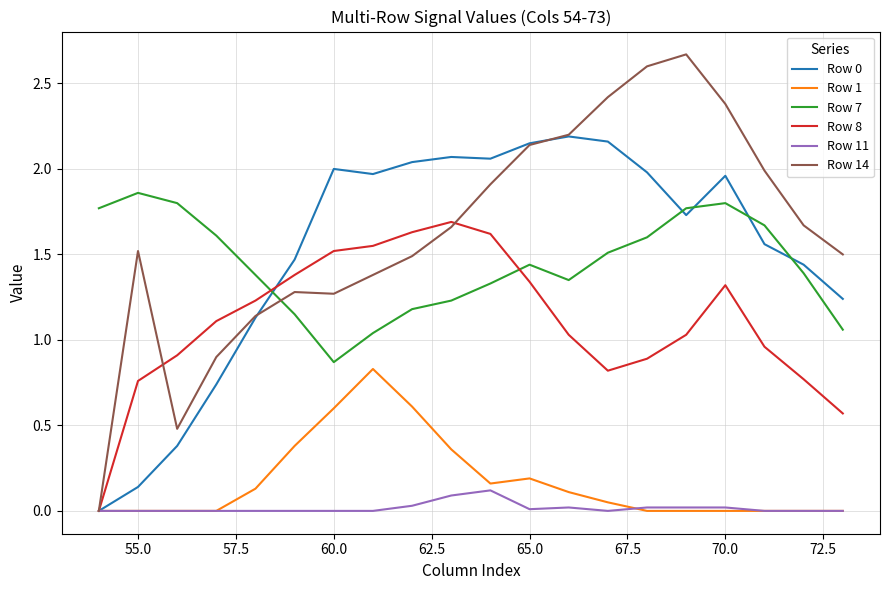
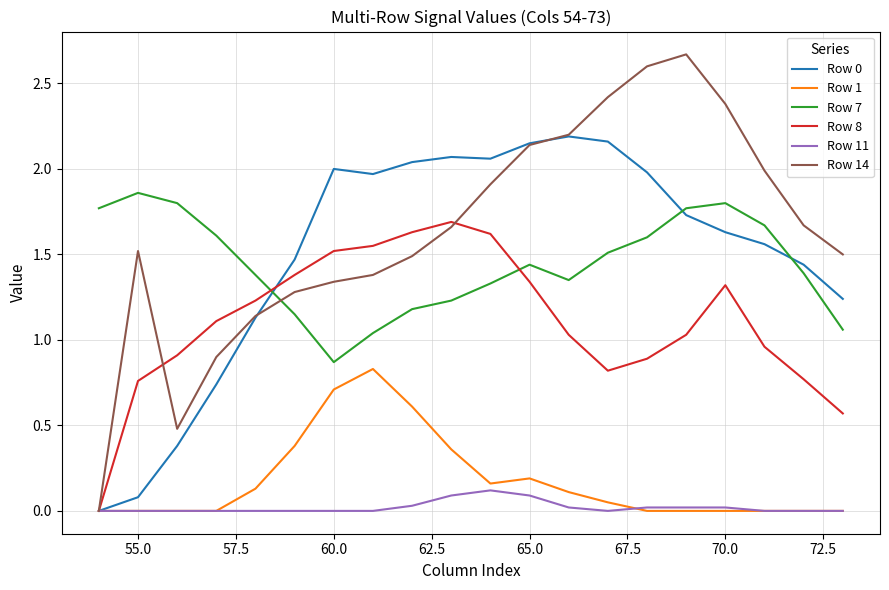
Row 0, 55.0: 0.14 -> 0.08
Row 1, 60.0: 0.60 -> 0.71
Row 14, 60.0: 1.27 -> 1.34
Row 11, 65.0: 0.01 -> 0.09
Row 0, 70.0: 1.96 -> 1.63
